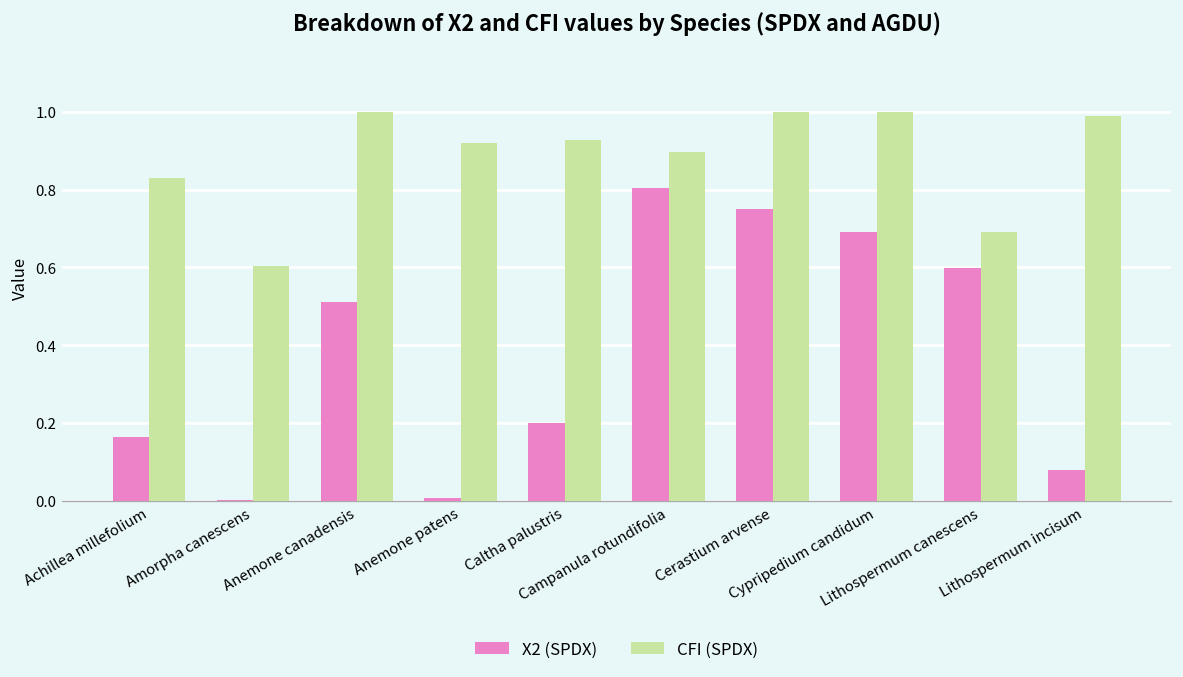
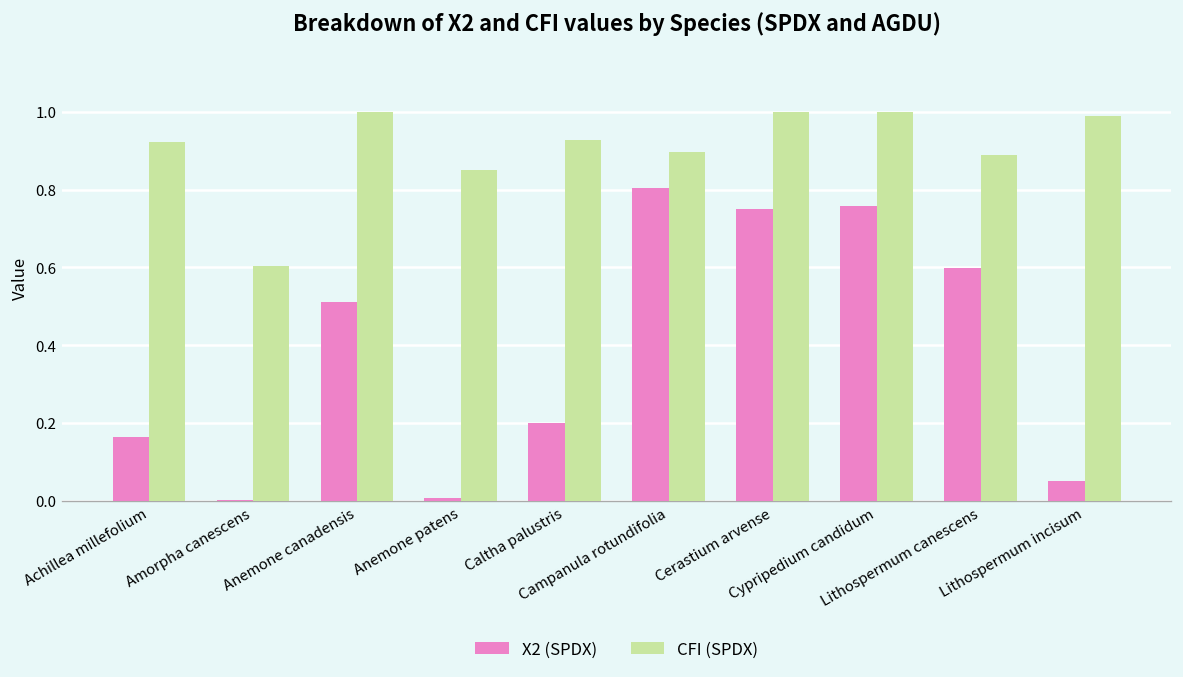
CFI (SPDX), Achillea millefolium: 0.83 -> 0.92
CFI (SPDX), Anemone patens: 0.92 -> 0.85
X2 (SPDX), Cypripedium candidum: 0.69 -> 0.76
CFI (SPDX), Lithospermum canescens: 0.69 -> 0.89
X2 (SPDX), Lithospermum incisum: 0.08 -> 0.05
